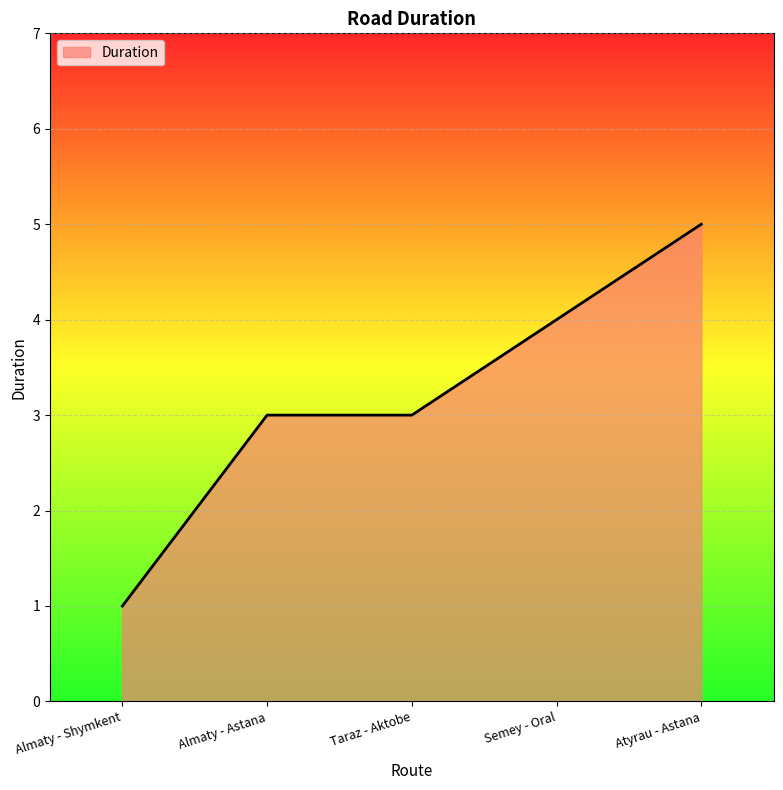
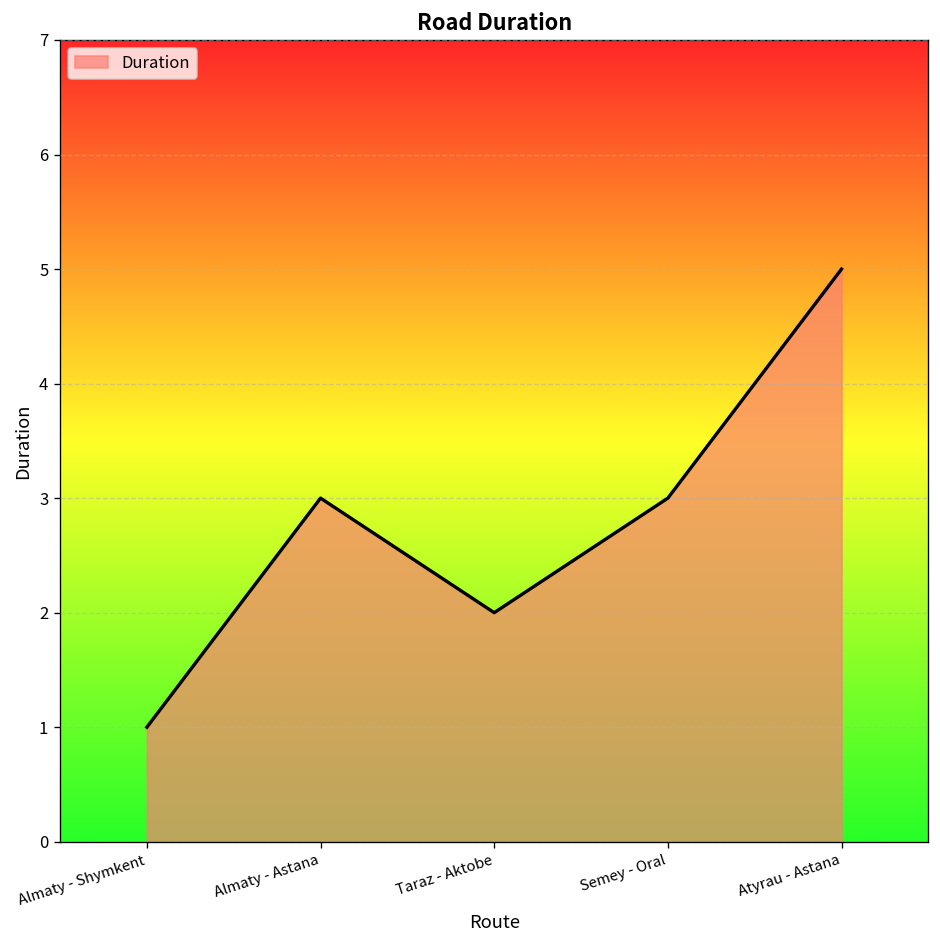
Taraz - Aktobe: 3 -> 2
Semey - Oral: 4 -> 3
